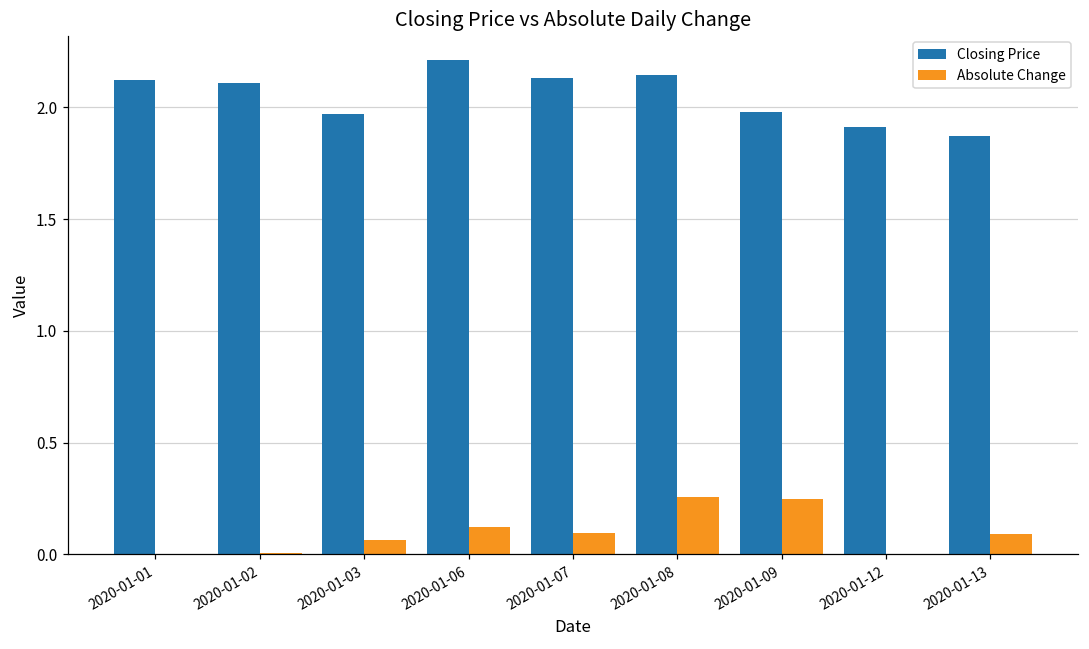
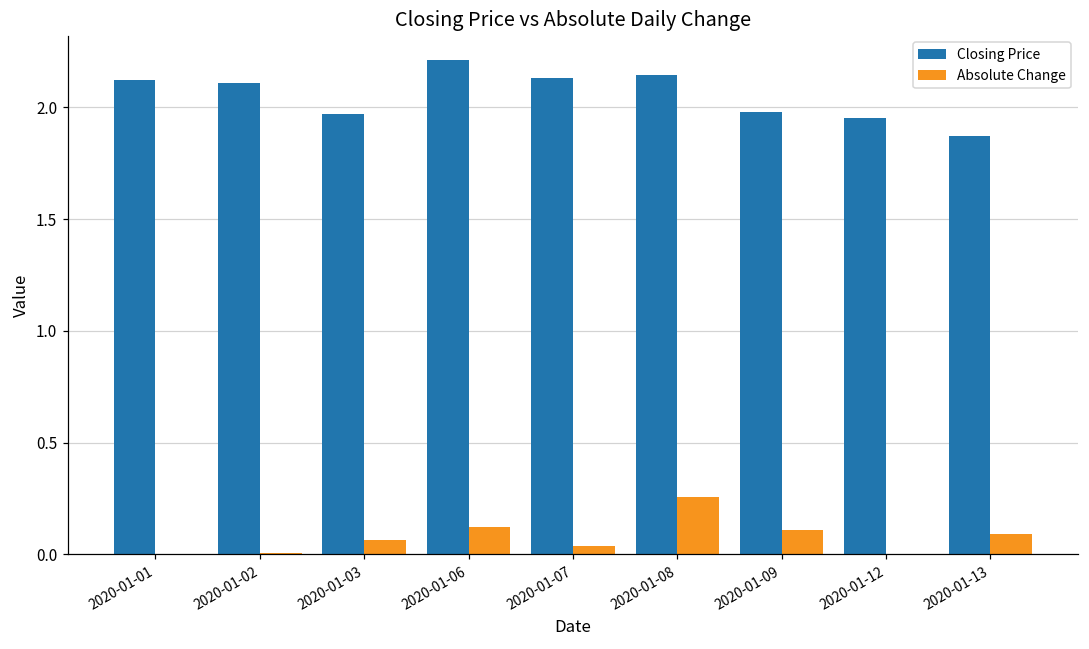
Absolute Change, 2020-01-07: 0.10 -> 0.04
Absolute Change, 2020-01-09: 0.25 -> 0.11
Closing Price, 2020-01-12: 1.91 -> 1.95
